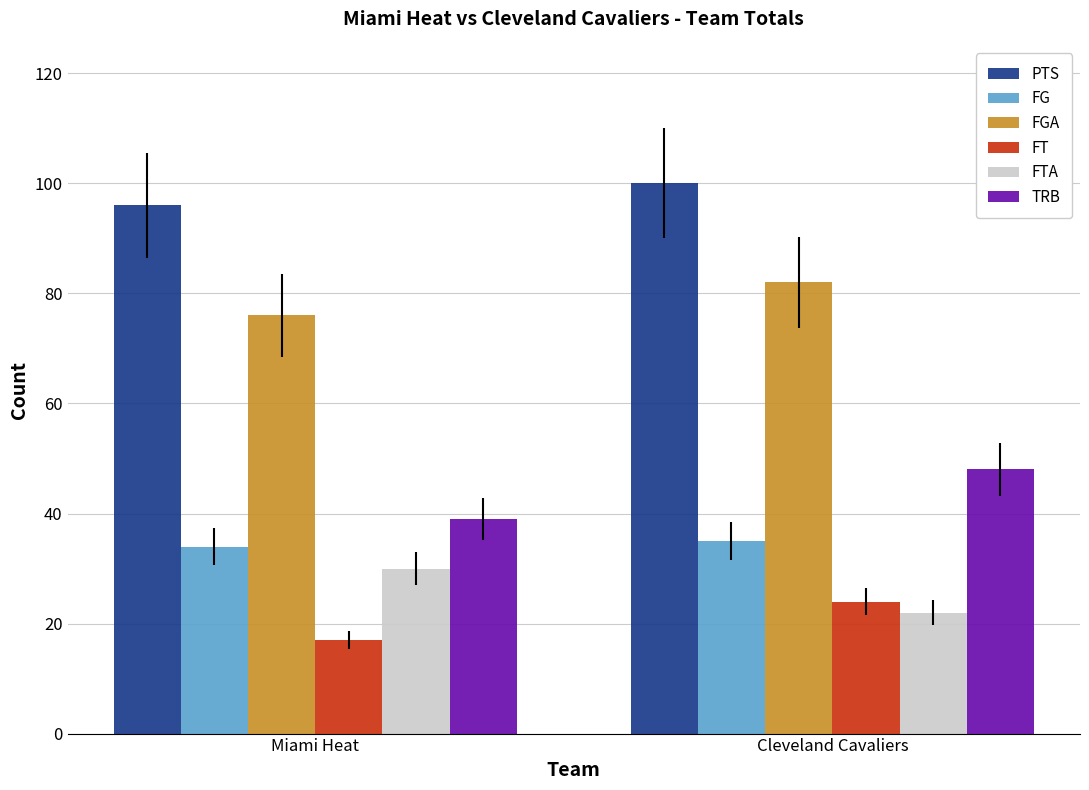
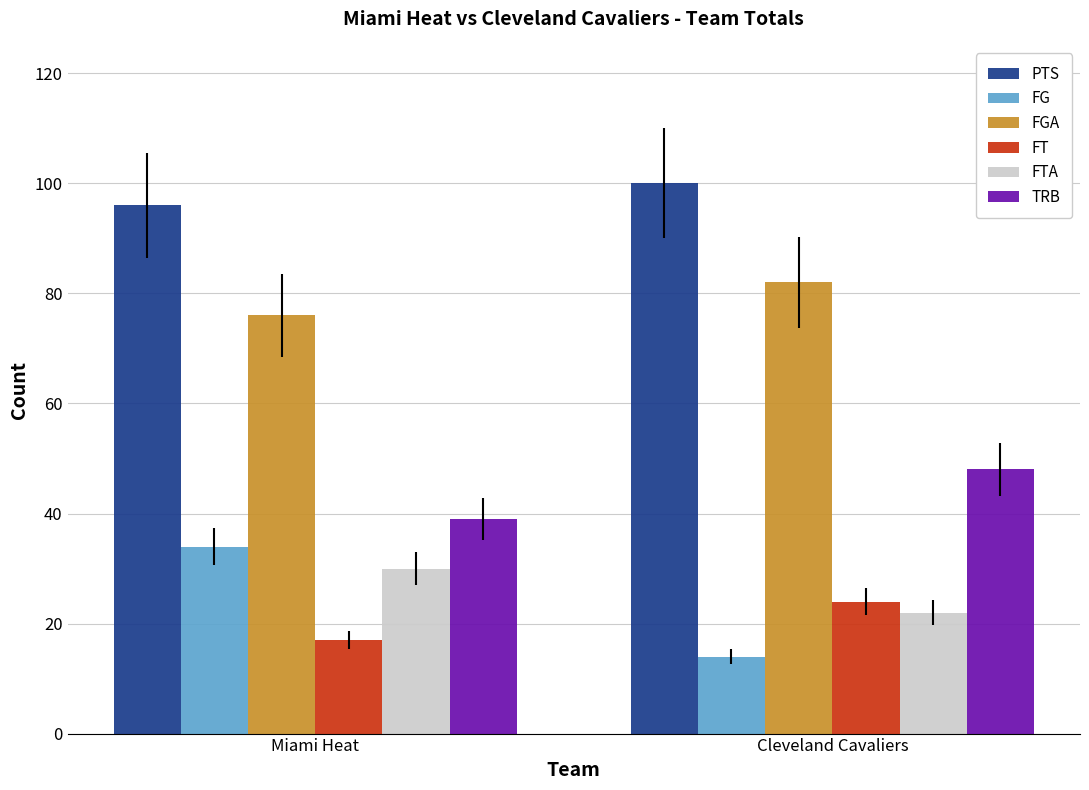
FG, Cleveland Cavaliers: 35 -> 14
